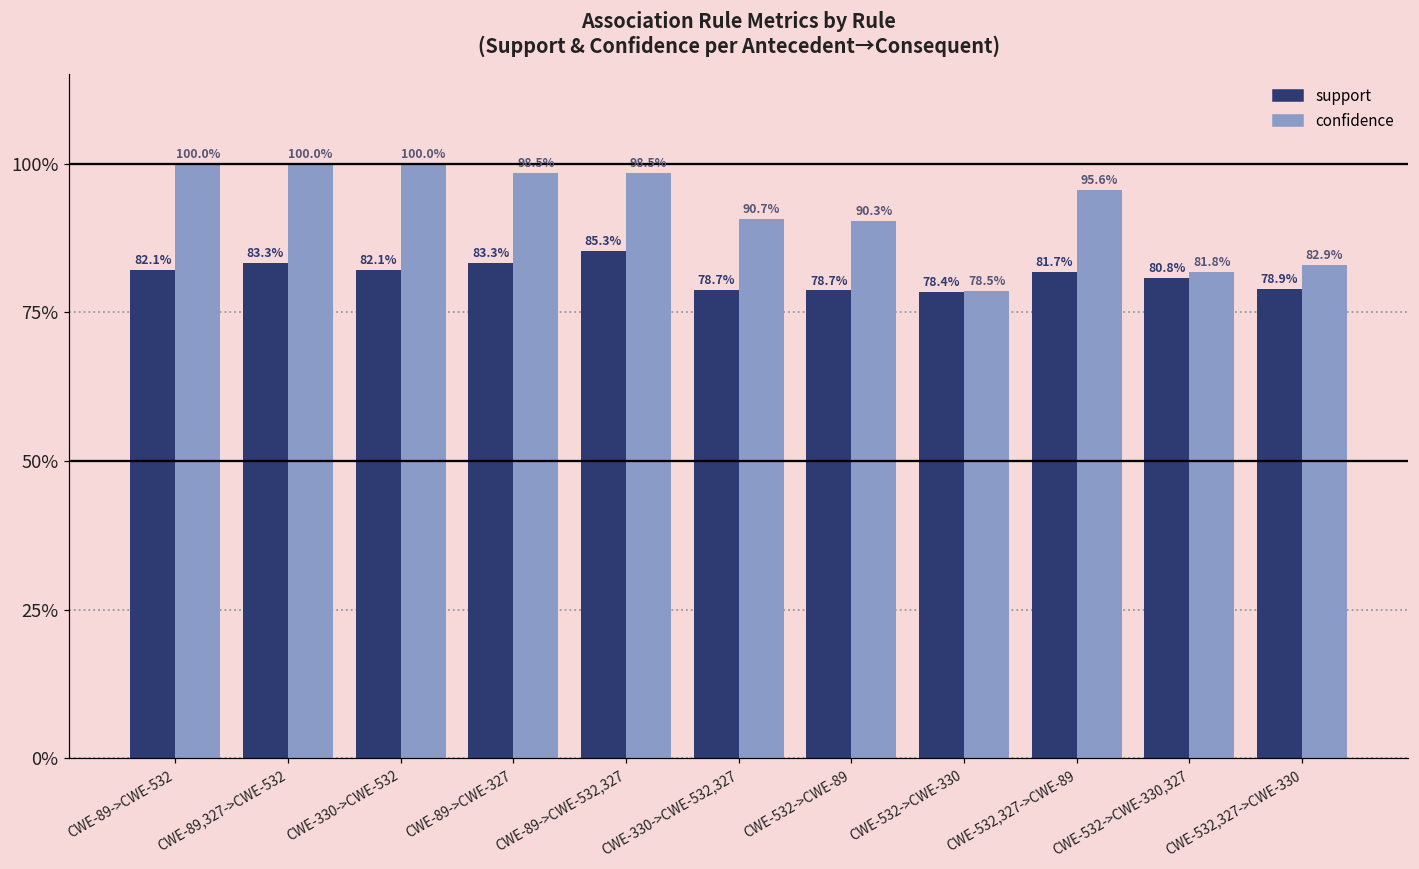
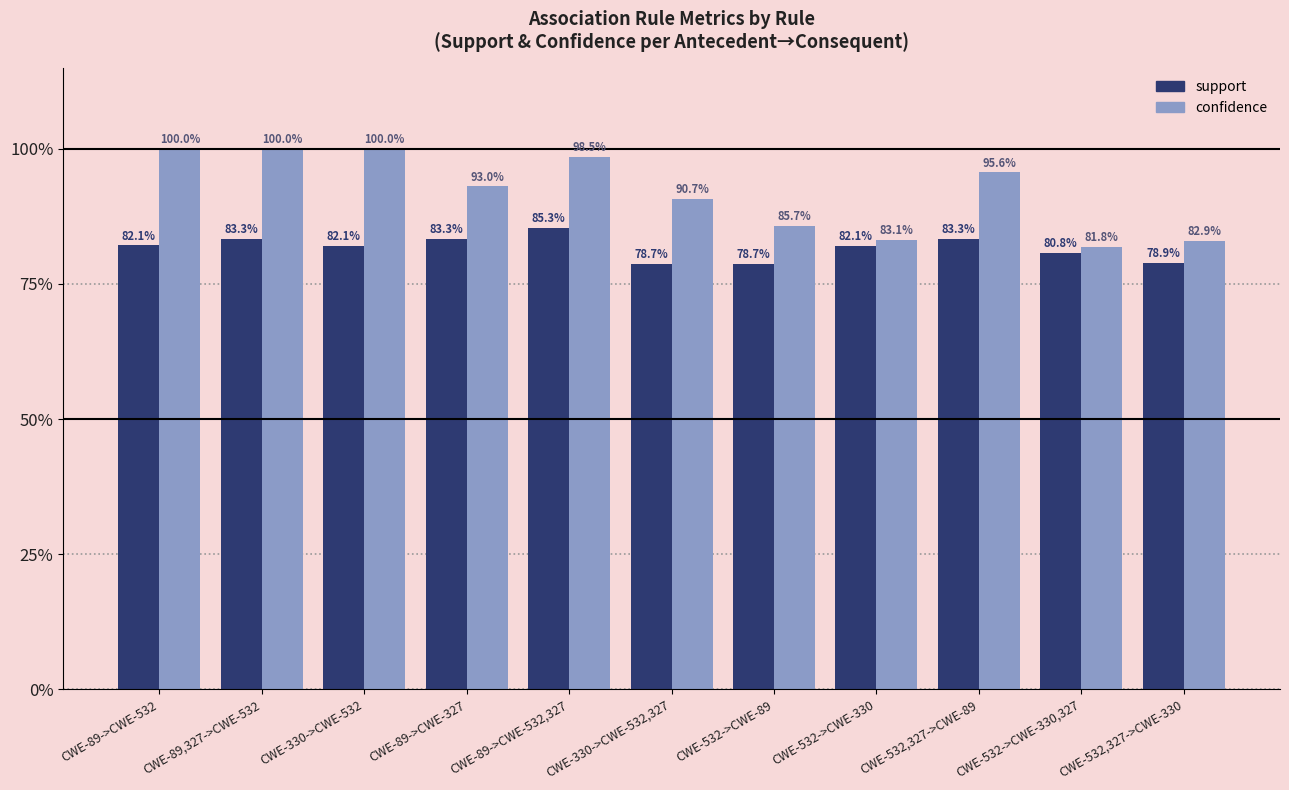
confidence, CWE-89->CWE-327: 98.5% -> 93.0%
confidence, CWE-532->CWE-89: 90.3% -> 85.7%
support, CWE-532->CWE-330: 78.4% -> 82.1%
confidence, CWE-532->CWE-330: 78.5% -> 83.1%
support, CWE-532,327->CWE-89: 81.7% -> 83.3%
